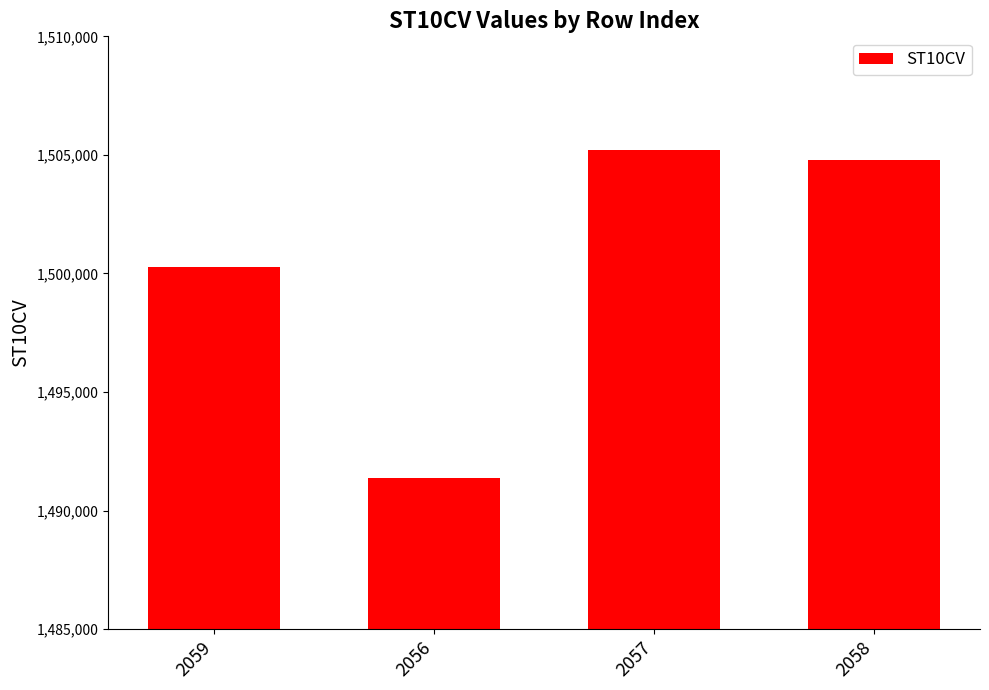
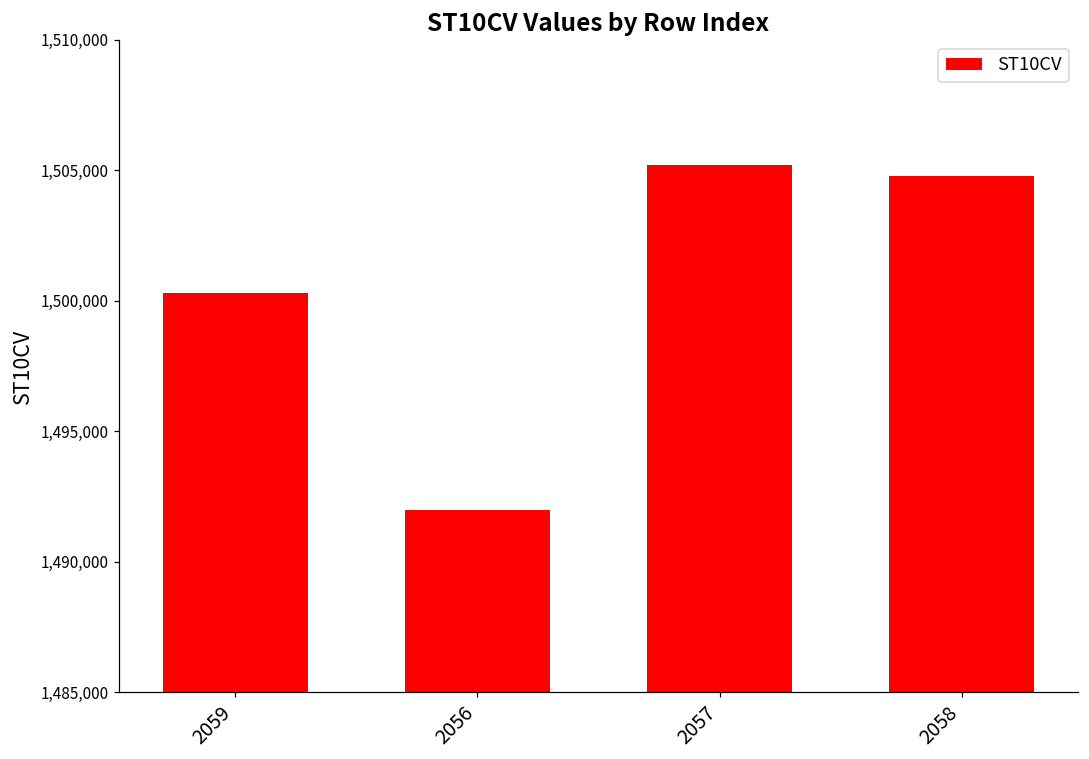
2056: 1,491,400 -> 1,492,000
